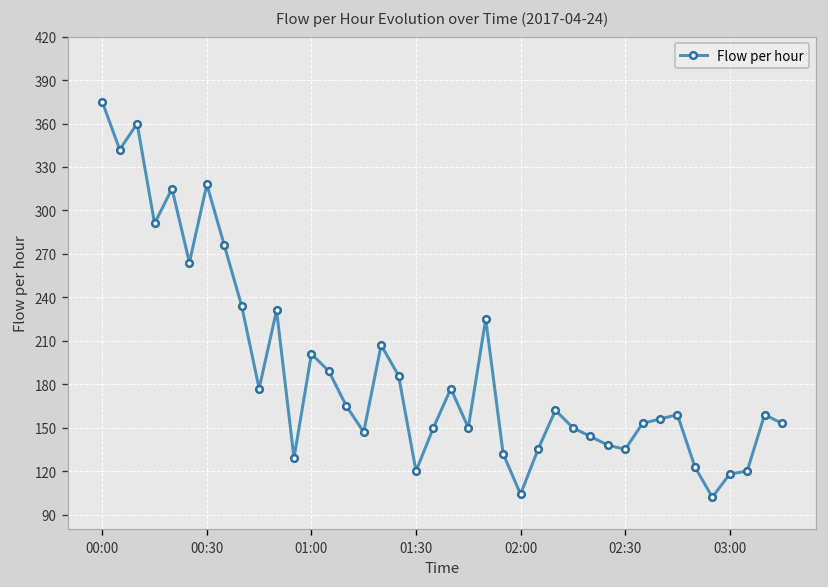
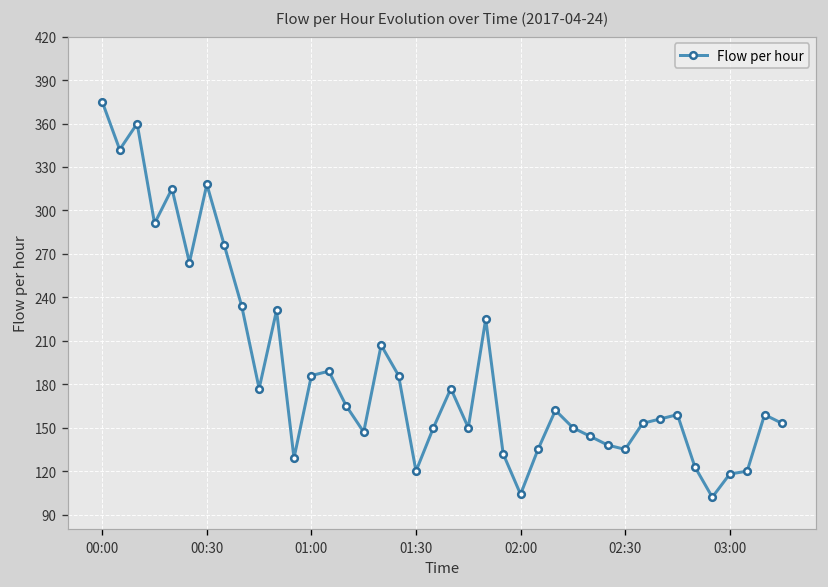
01:00: 201 -> 186
